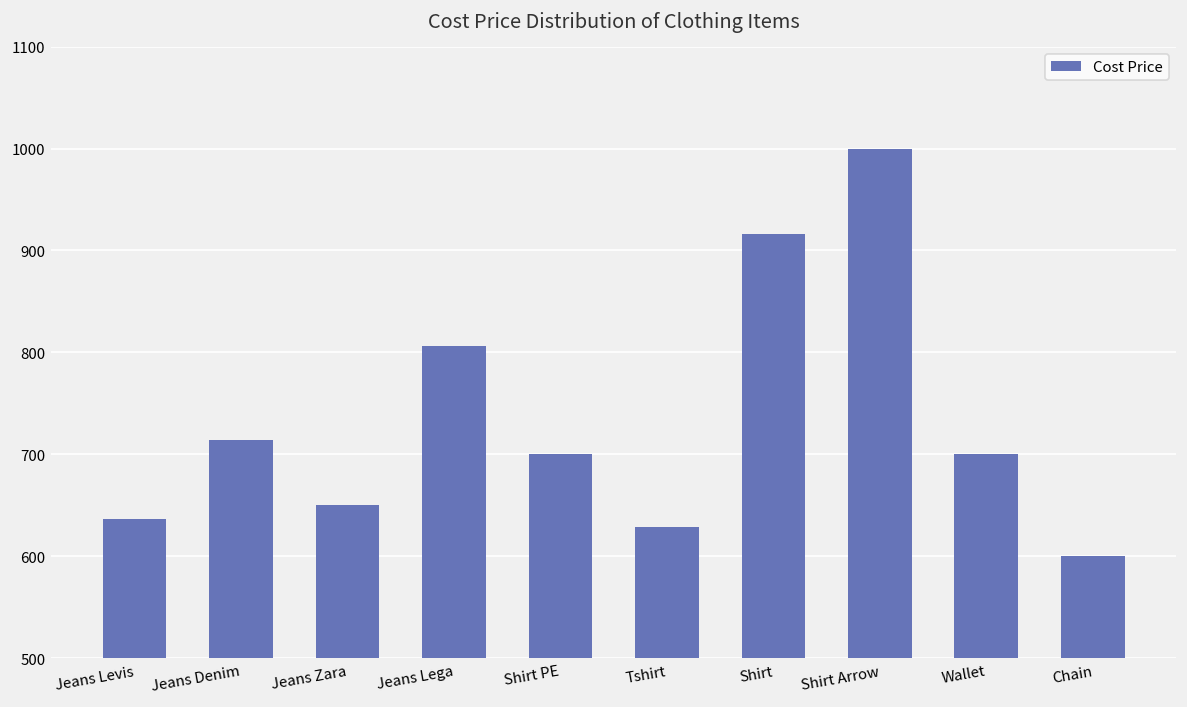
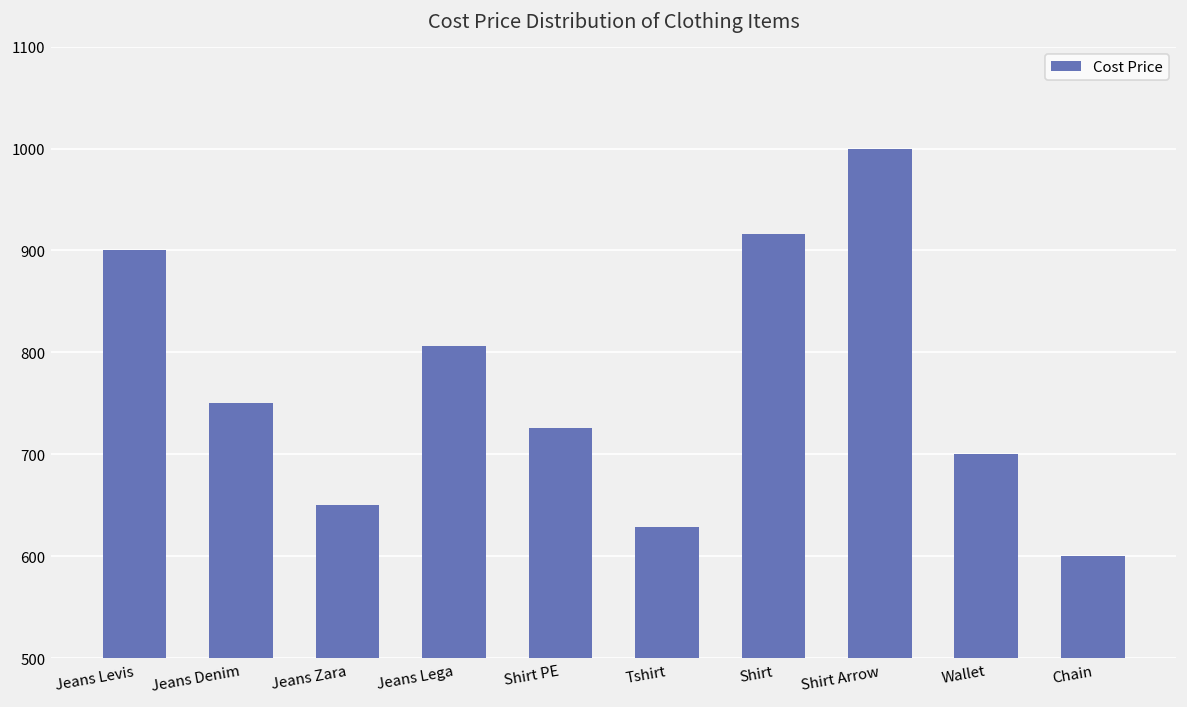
Jeans Levis: 640 -> 900
Jeans Denim: 710 -> 750
Shirt PE: 700 -> 730
